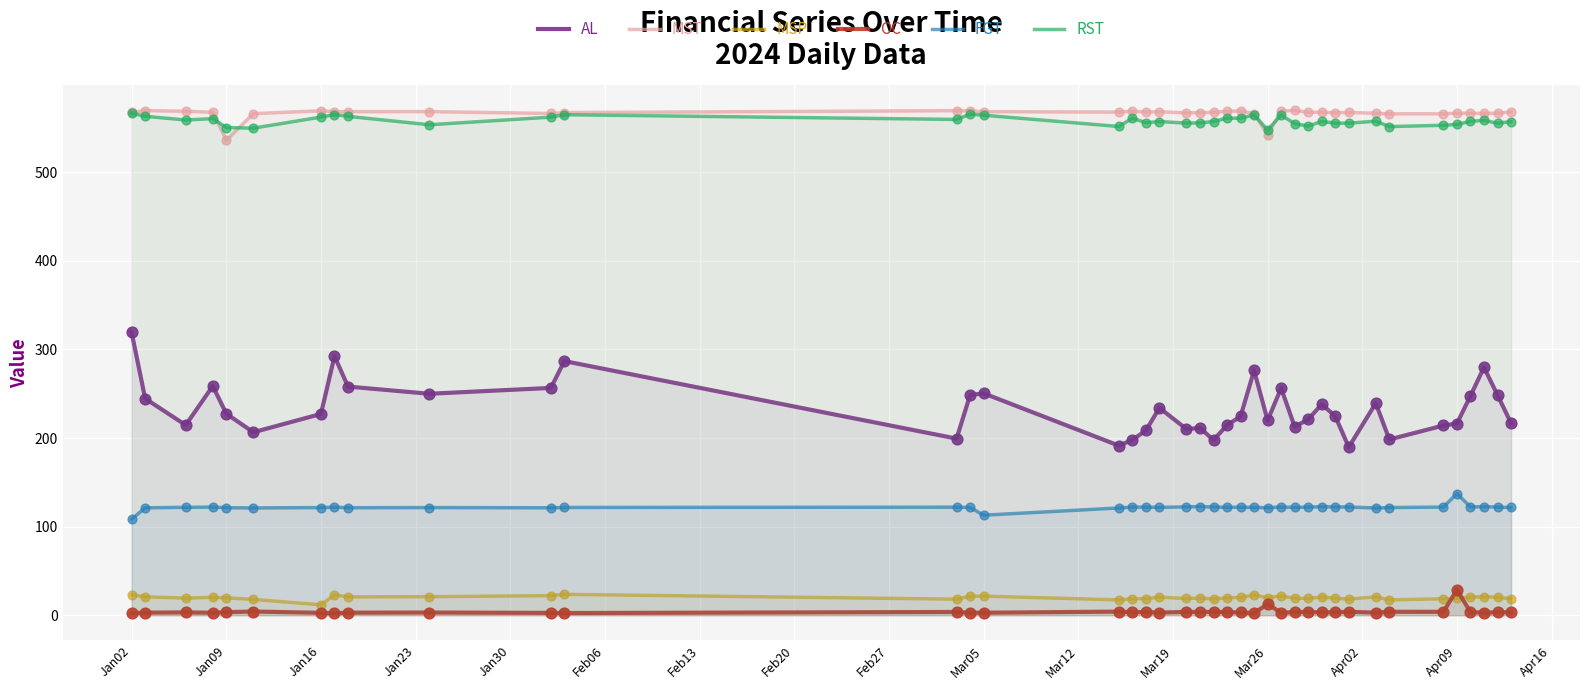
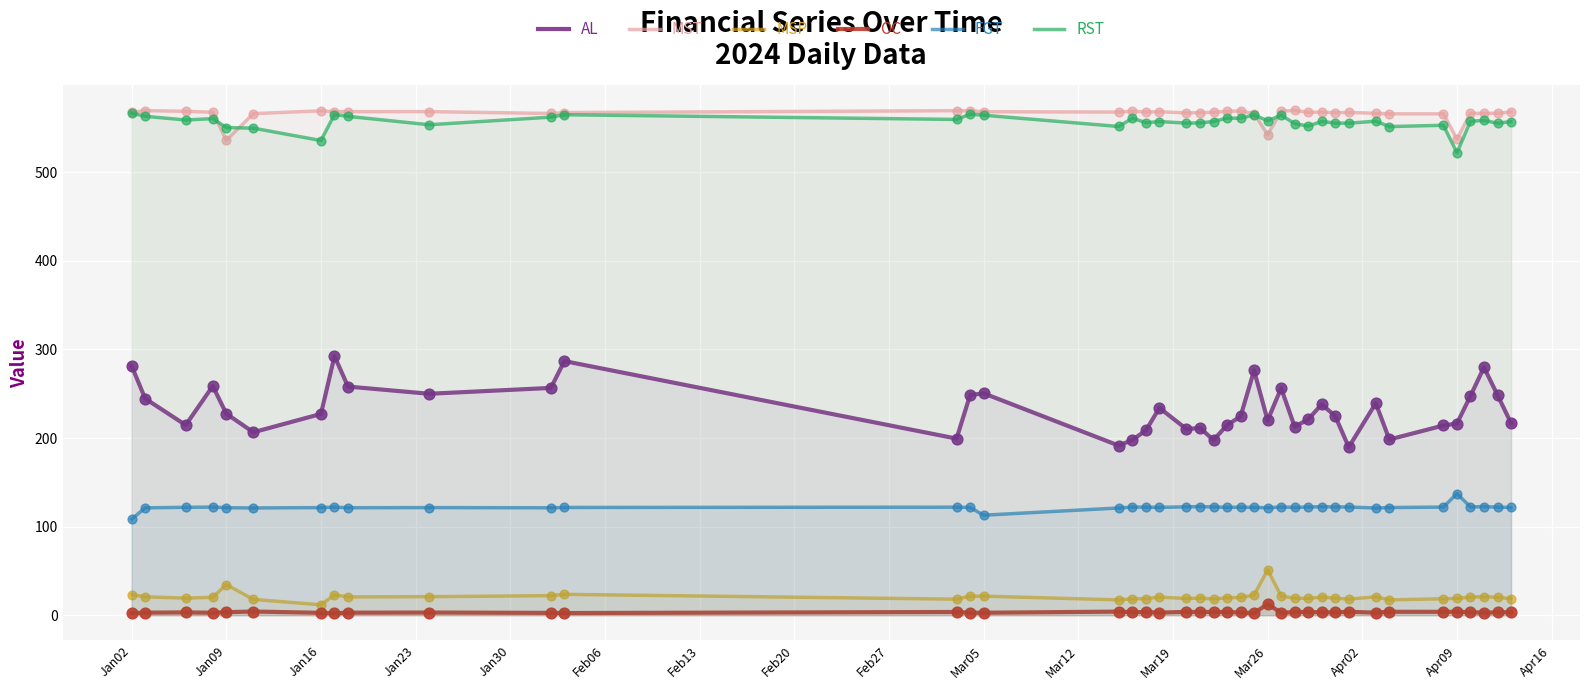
AL, Jan02: 320 -> 280
MSP, Jan09: 20 -> 30
RST, Jan16: 560 -> 540
MSP, Mar26: 20 -> 50
RST, Mar26: 550 -> 560
MST, Apr09: 570 -> 540
OC, Apr09: 30 -> 0
RST, Apr09: 550 -> 520
